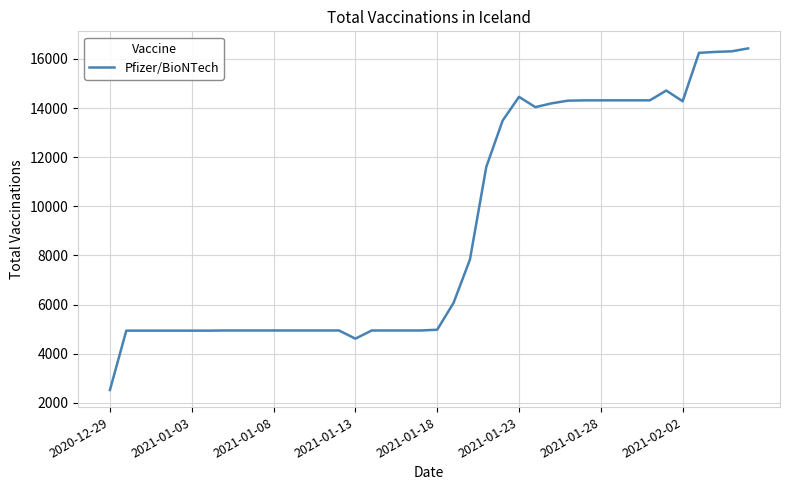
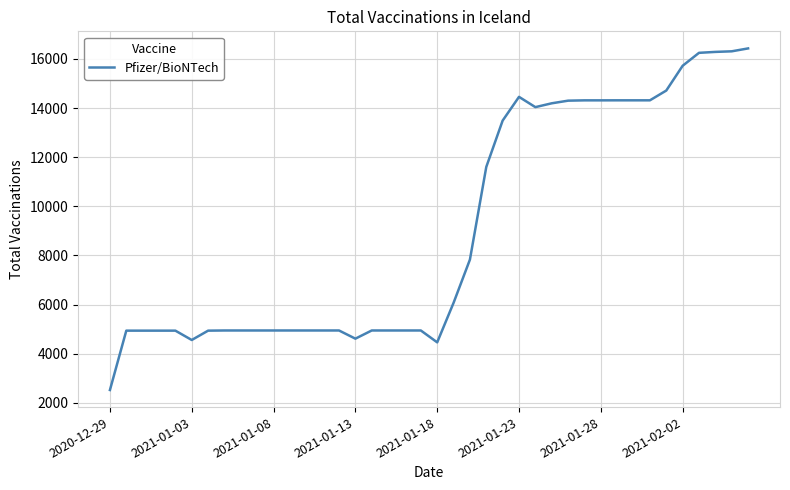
2021-01-03: 4900 -> 4600
2021-01-18: 5000 -> 4500
2021-02-02: 14300 -> 15700
